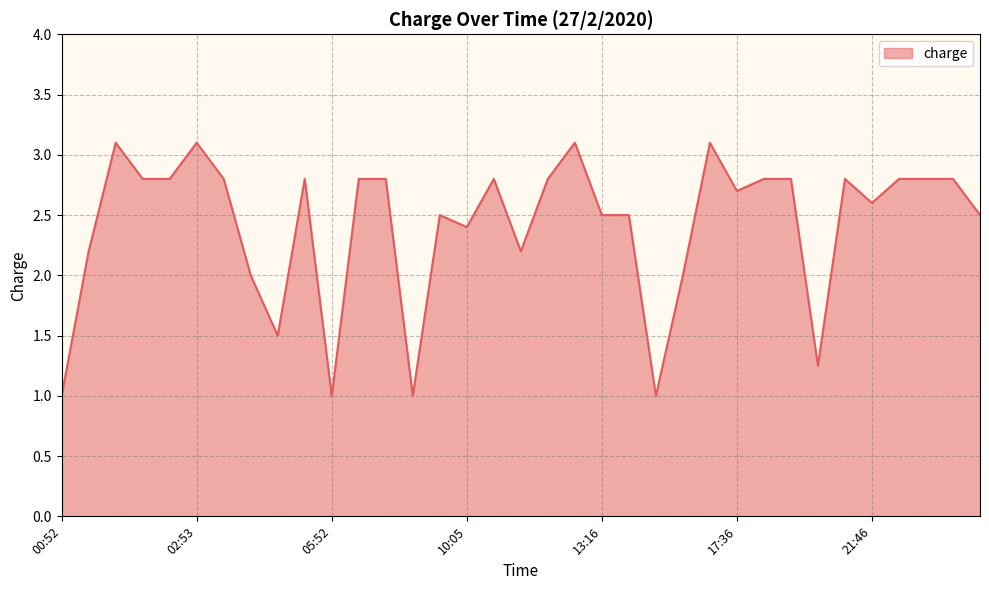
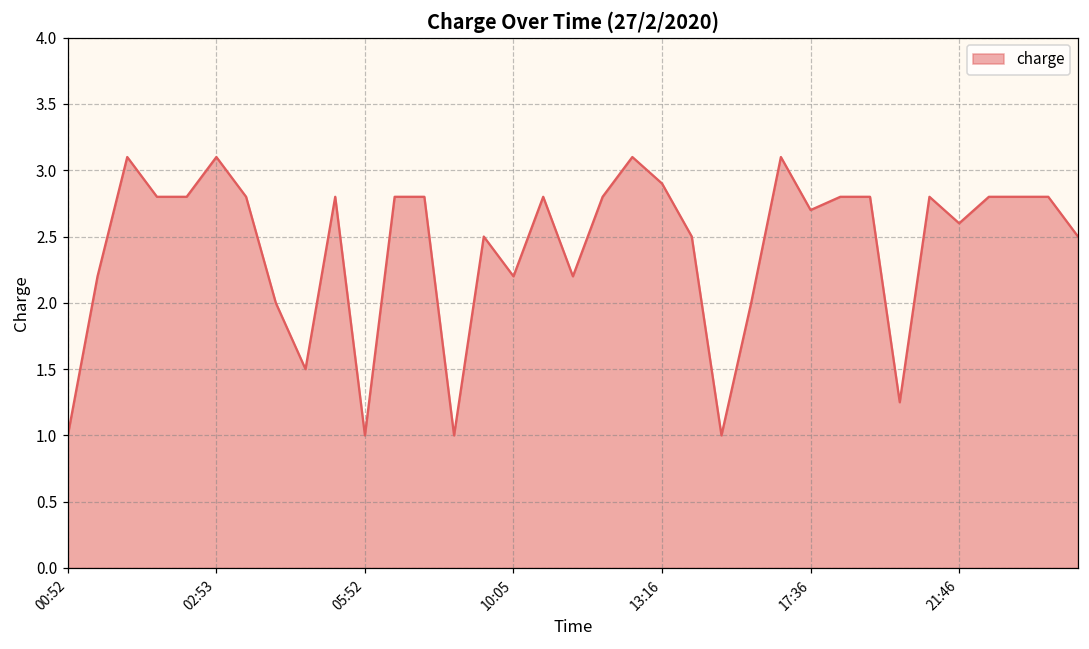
10:05: 2.4 -> 2.2
13:16: 2.5 -> 2.9
